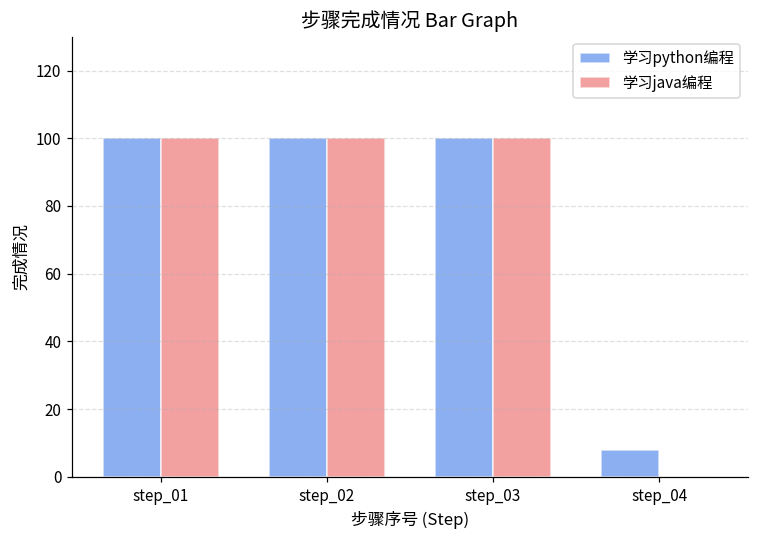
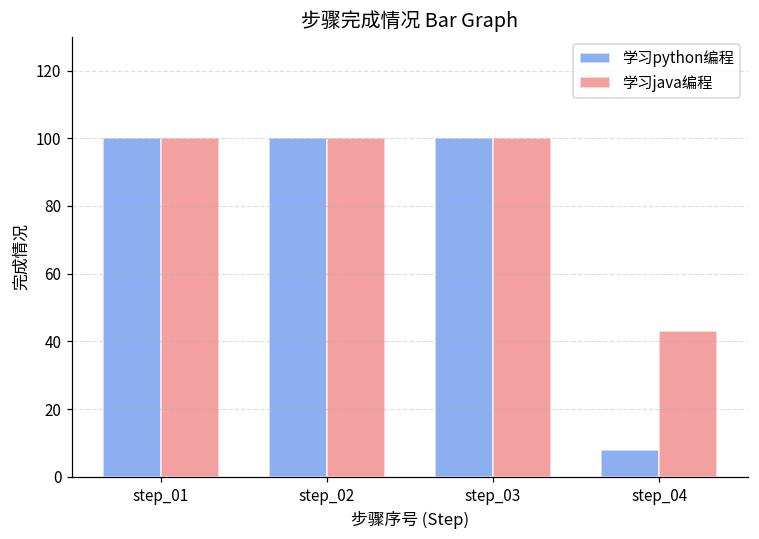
学习java编程, step_04: 0 -> 43
